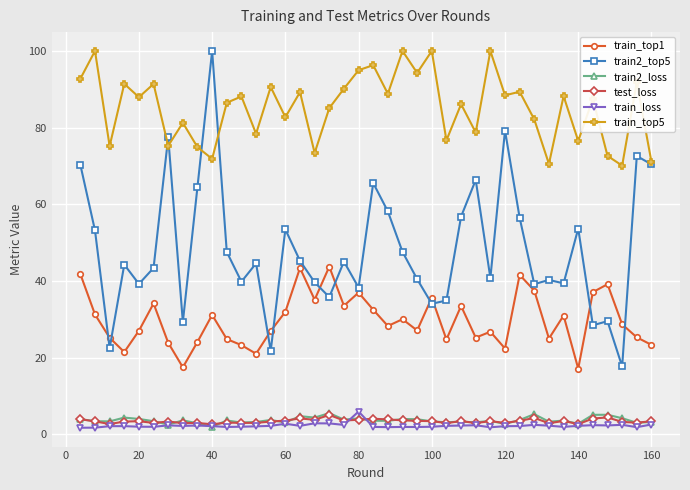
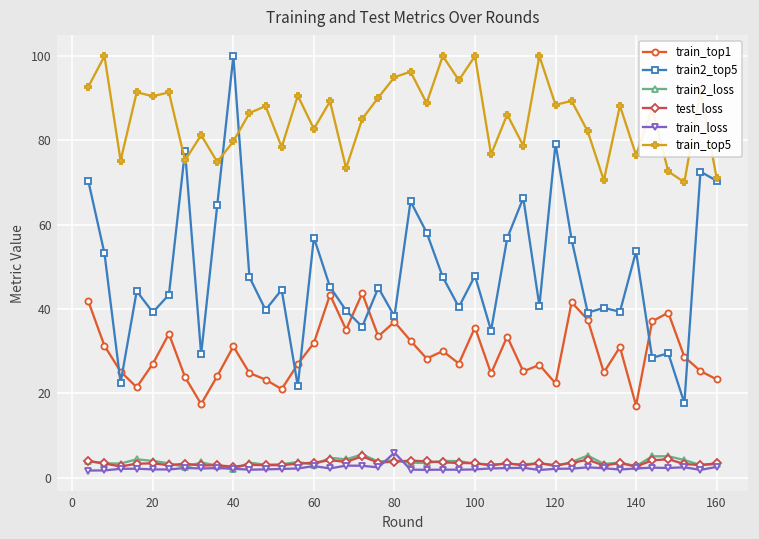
train_top5, 20: 88 -> 90
train_top5, 40: 72 -> 80
train2_top5, 60: 53 -> 57
train2_top5, 100: 34 -> 48
